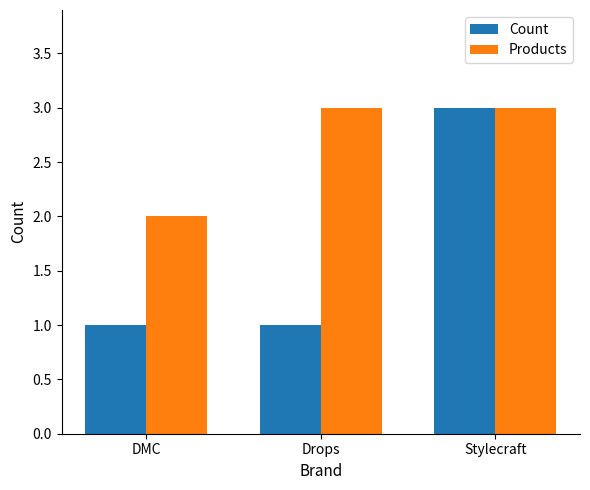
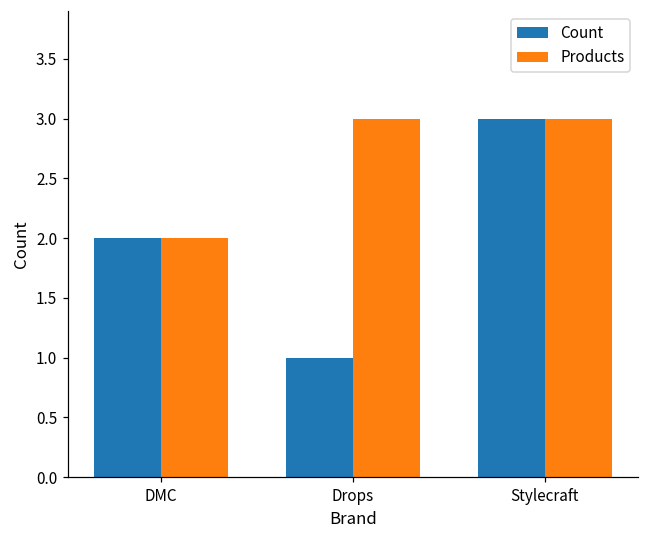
Count, DMC: 1 -> 2
